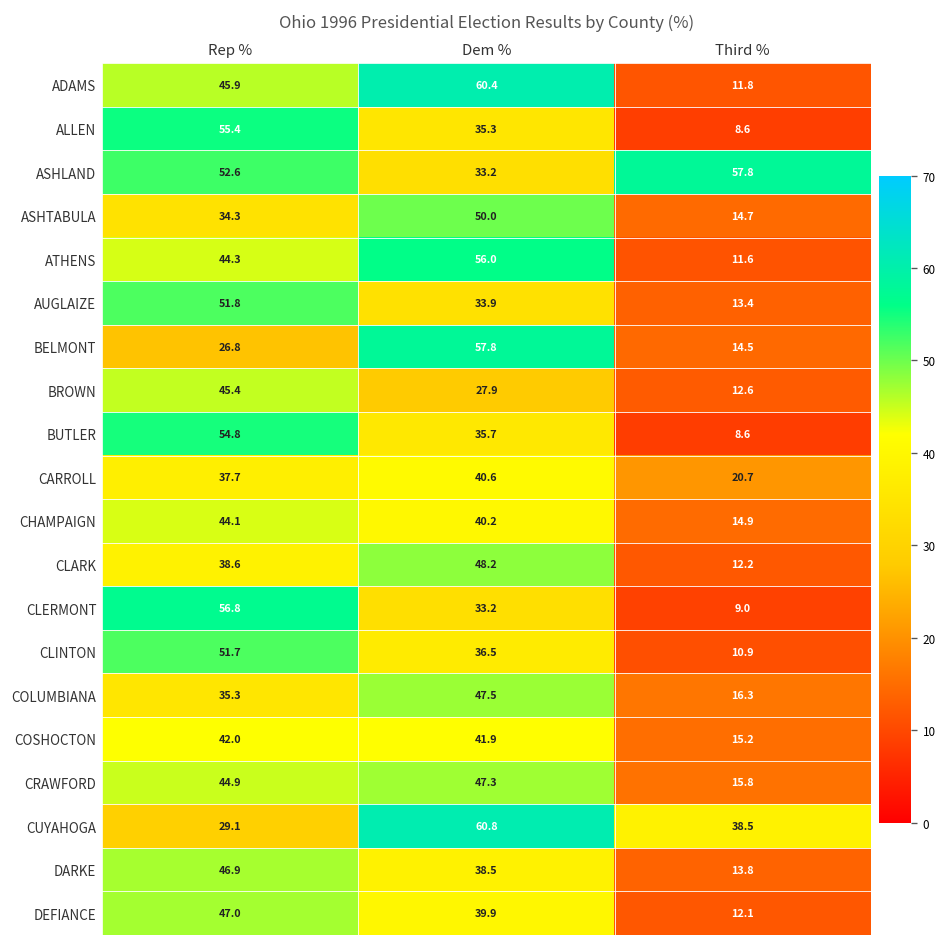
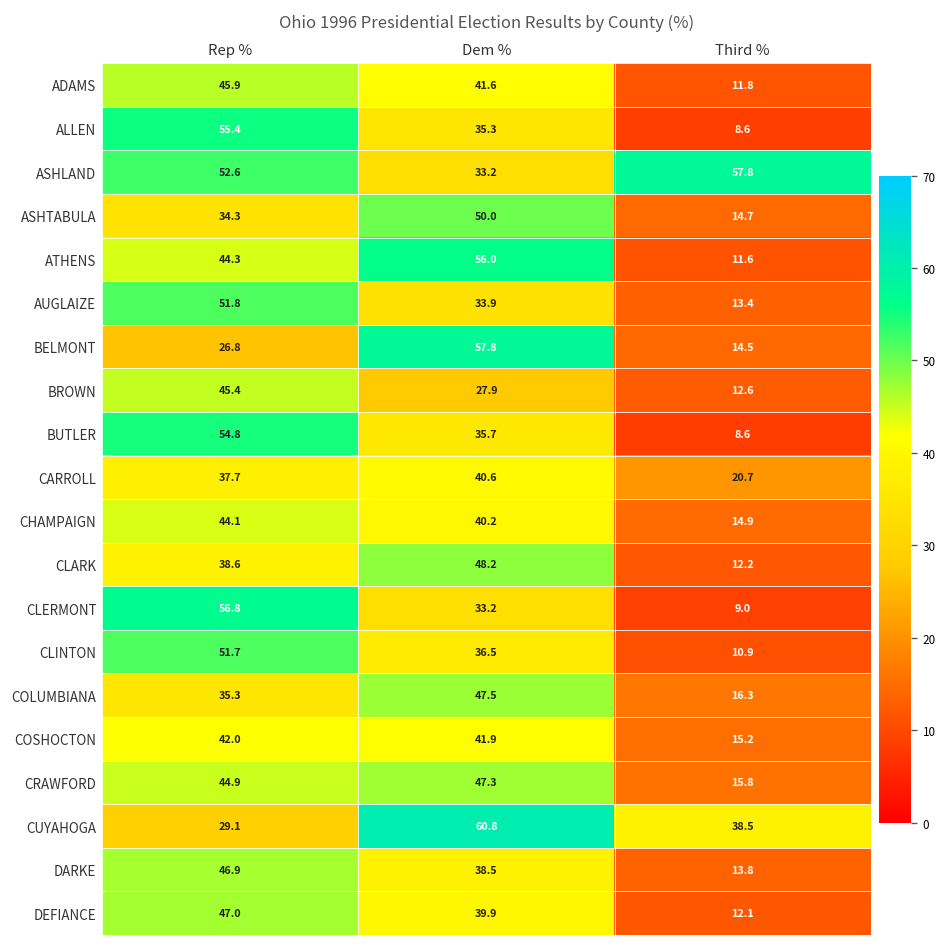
ADAMS, Dem %: 60.4 -> 41.6
